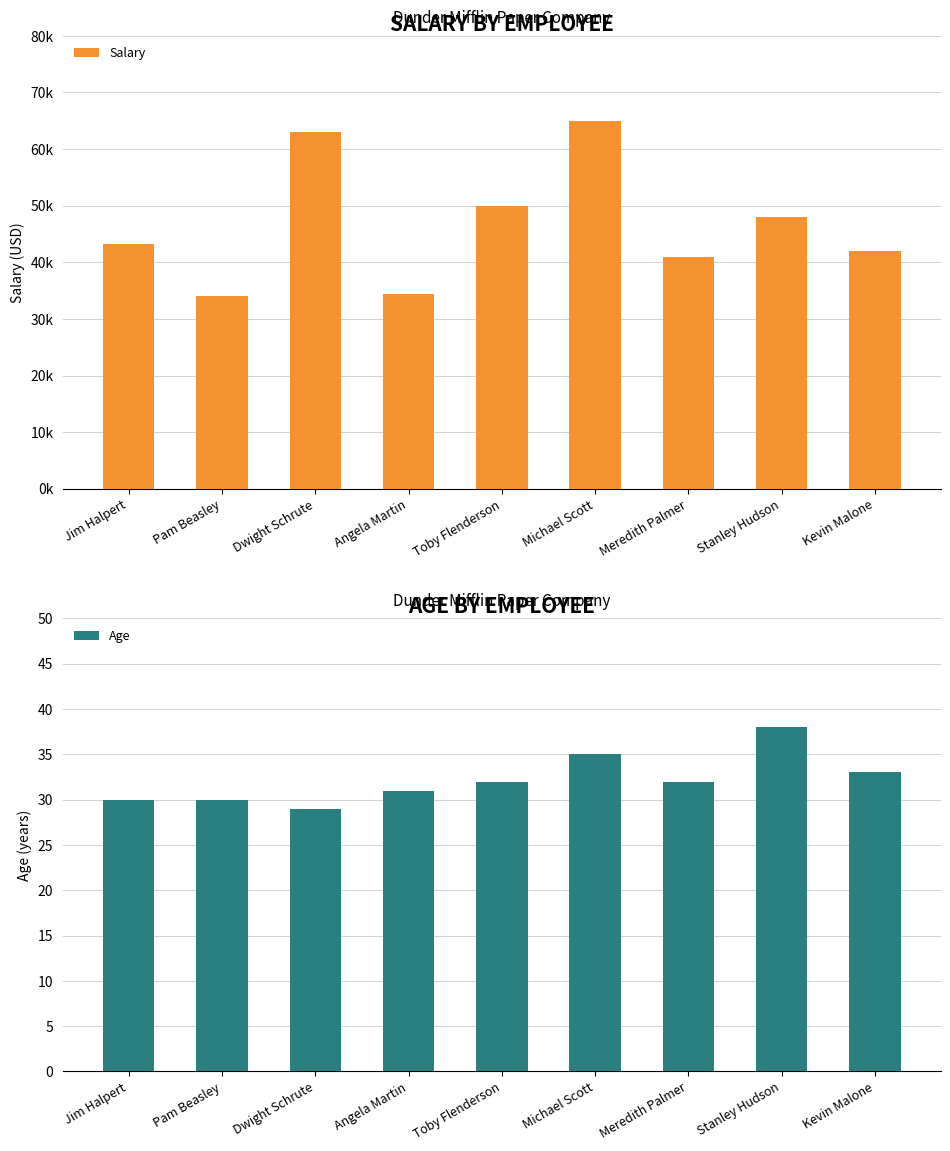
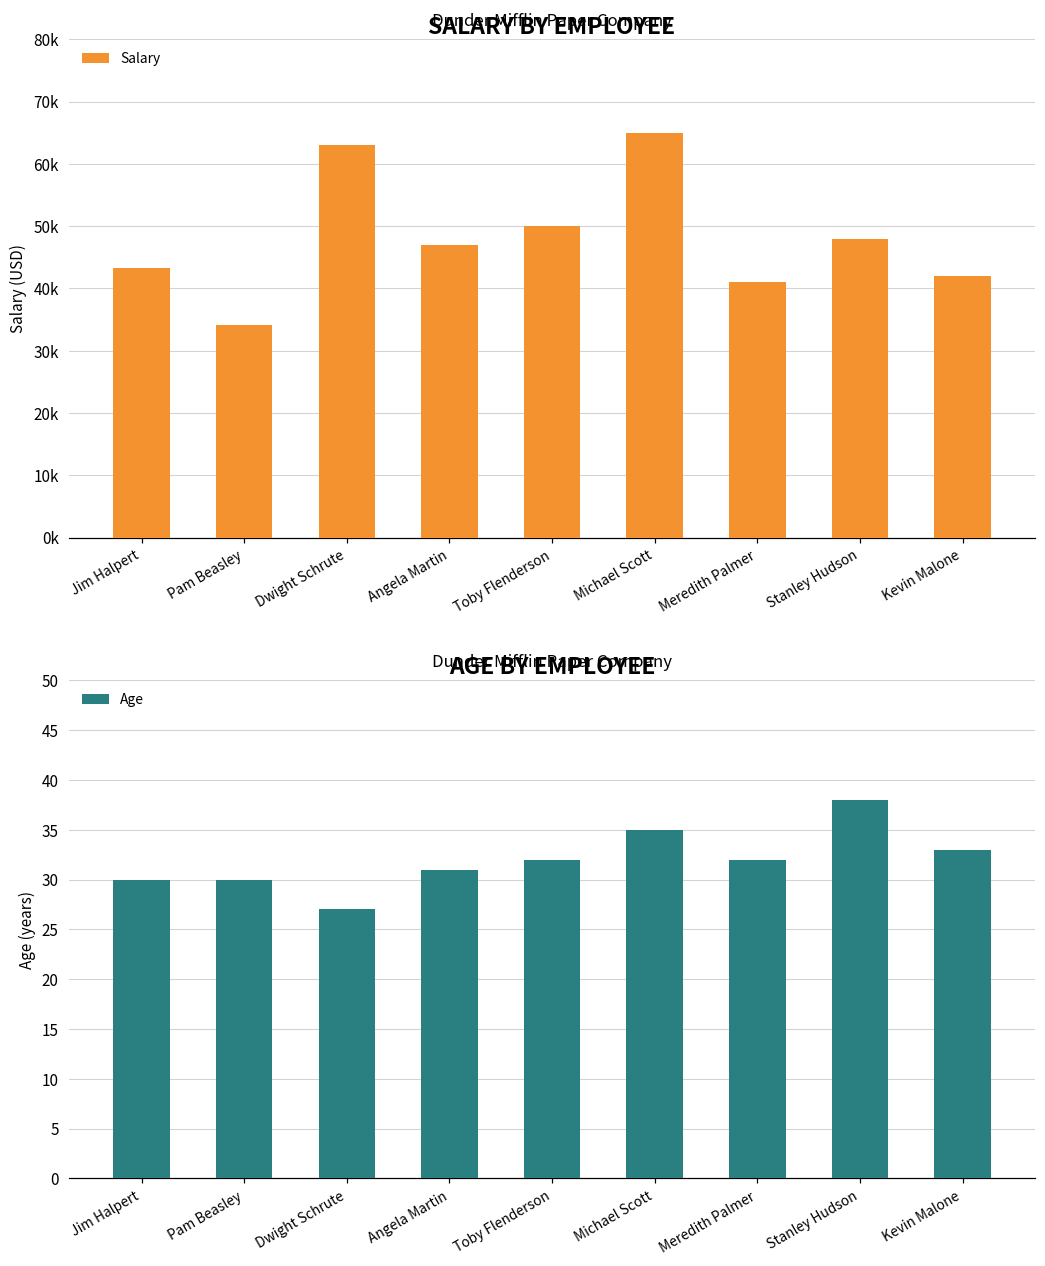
SALARY BY EMPLOYEE, Angela Martin: 34000 -> 47000
AGE BY EMPLOYEE, Dwight Schrute: 29 -> 27
